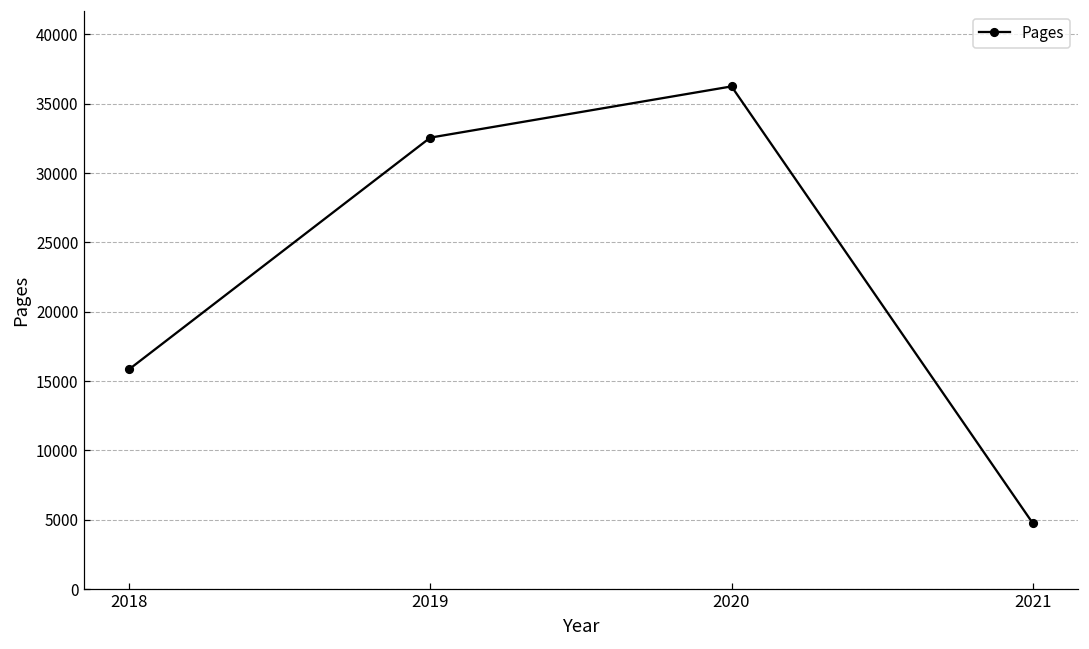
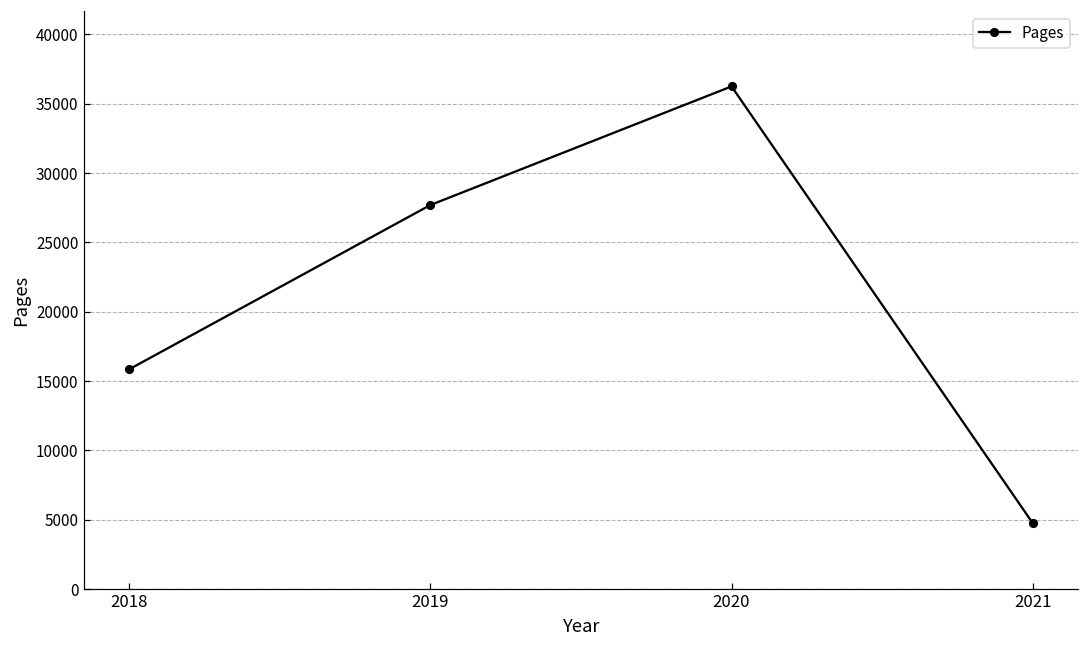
2019: 32600 -> 27700
